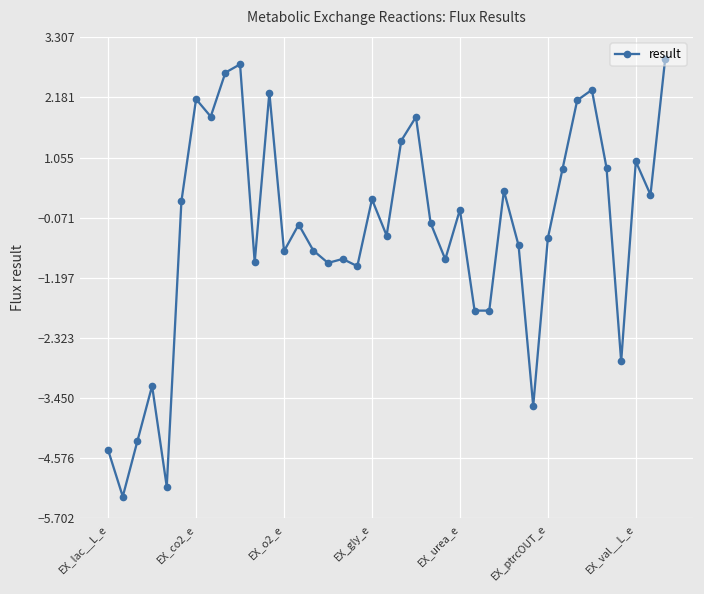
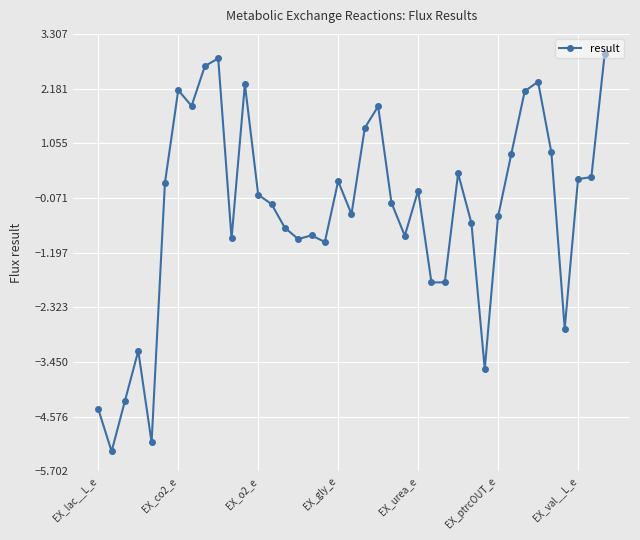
EX_o2_e: -0.7 -> 0.0
EX_val__L_e: 1.0 -> 0.3
